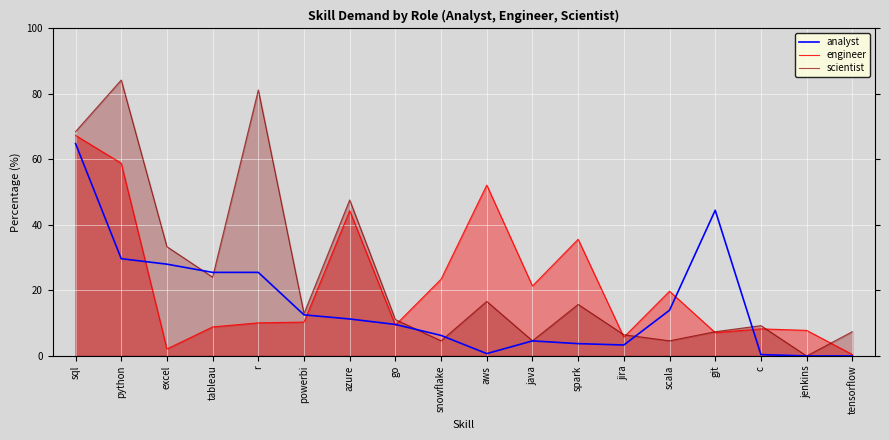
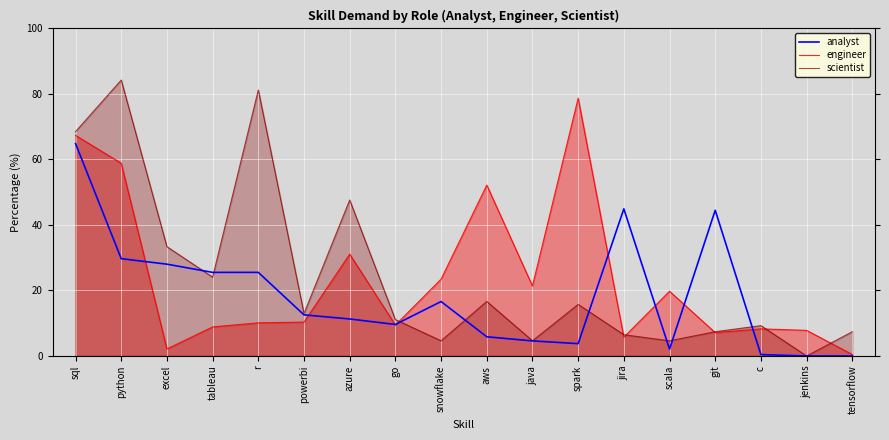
engineer, azure: 44 -> 31
analyst, snowflake: 6 -> 17
analyst, aws: 1 -> 6
engineer, spark: 36 -> 79
analyst, jira: 3 -> 45
analyst, scala: 14 -> 2
